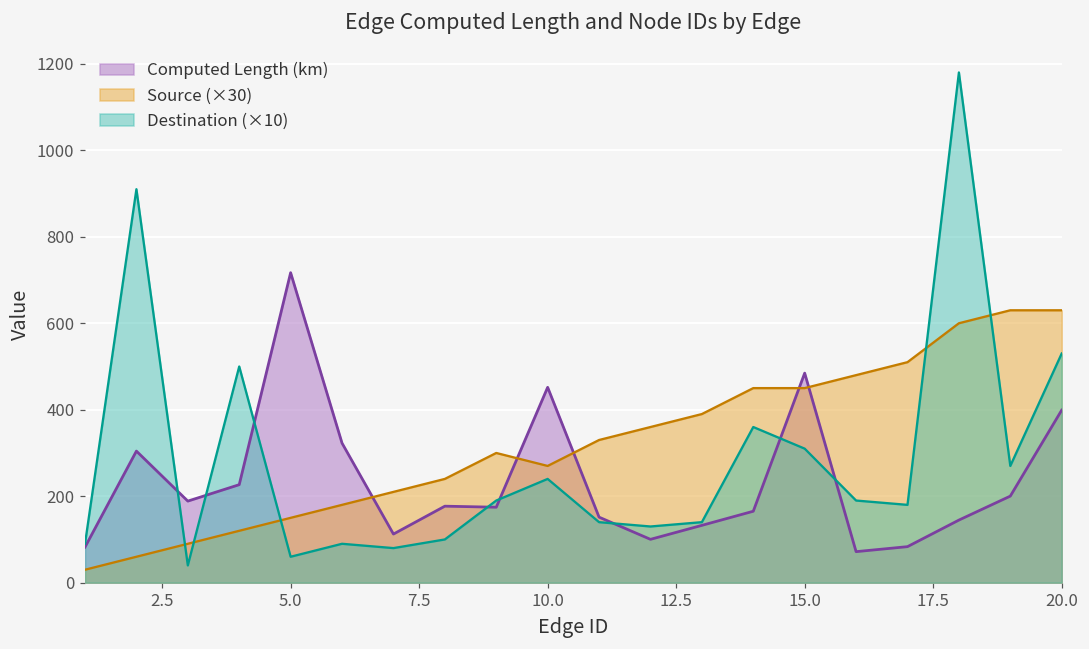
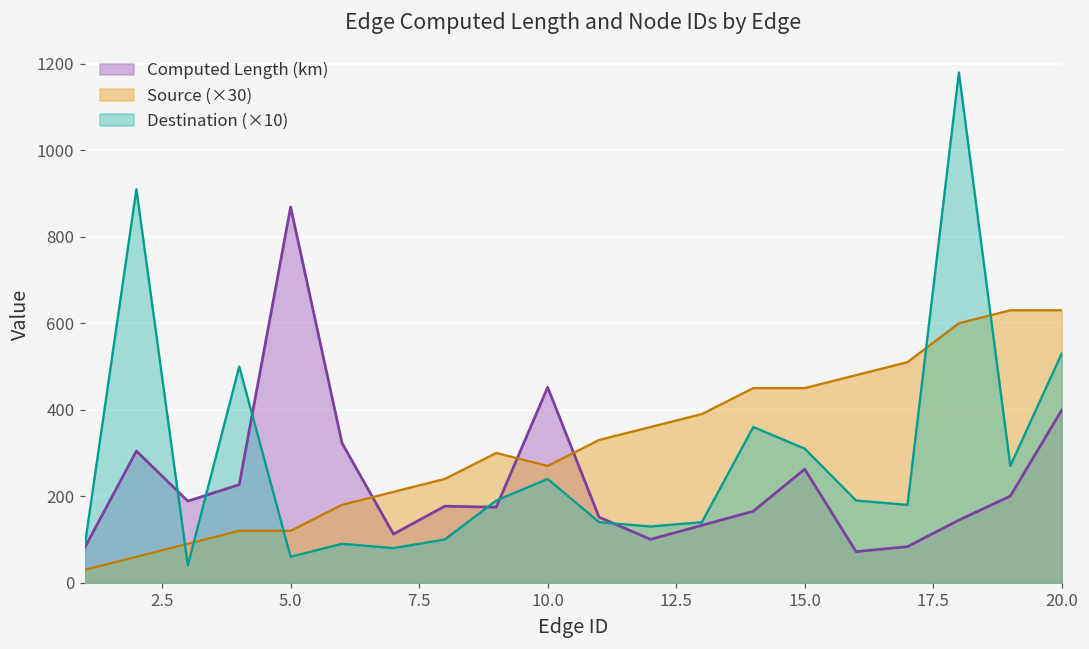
Computed Length (km), 5.0: 720 -> 870
Source (×30), 5.0: 150 -> 120
Computed Length (km), 15.0: 480 -> 260
